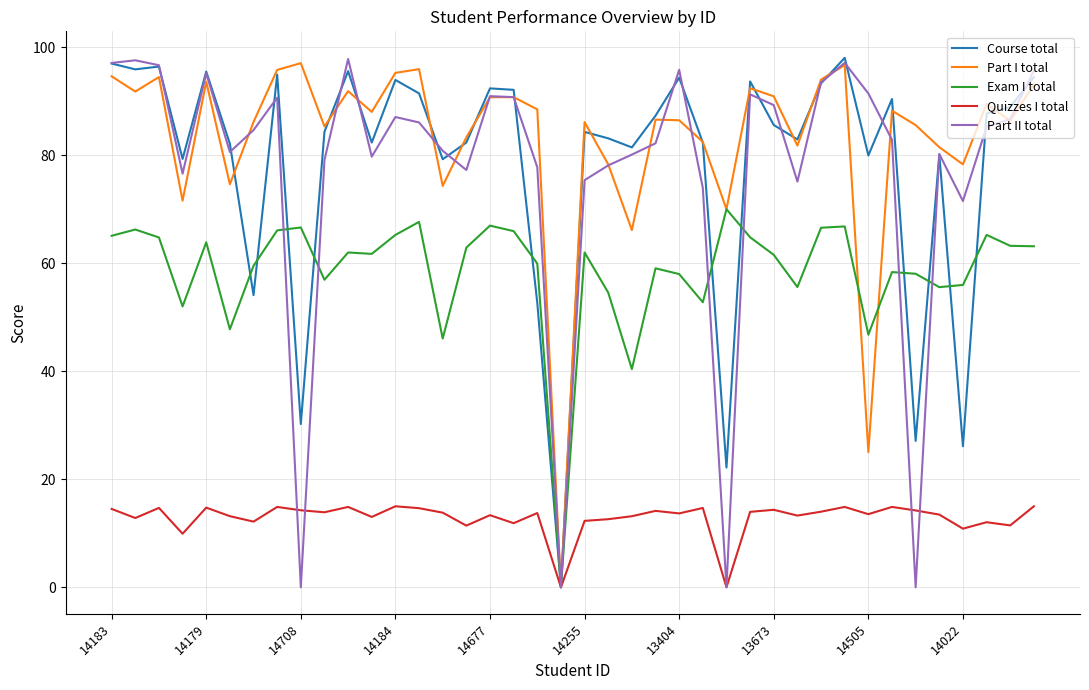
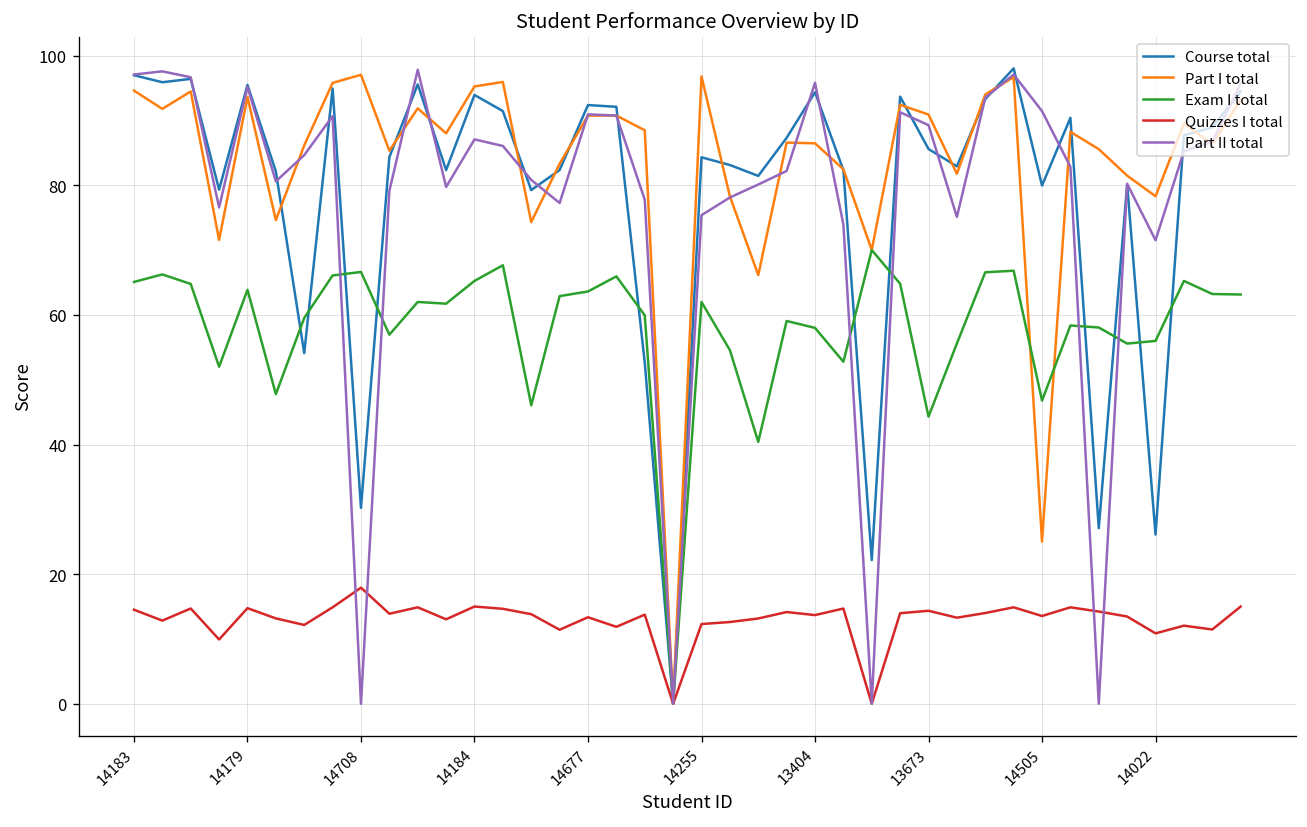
Quizzes I total, 14708: 14 -> 18
Exam I total, 14677: 67 -> 64
Part I total, 14255: 86 -> 97
Exam I total, 13673: 62 -> 44
